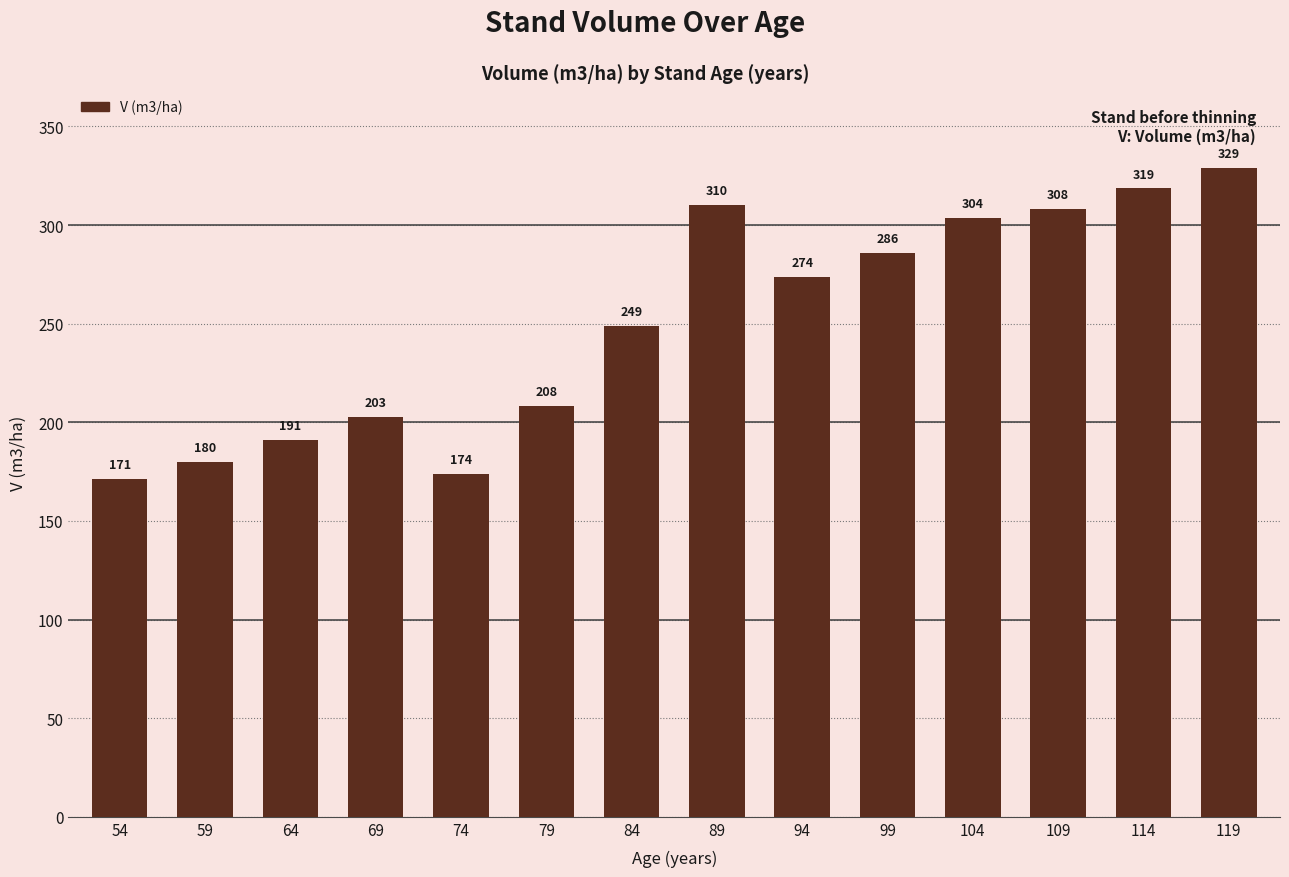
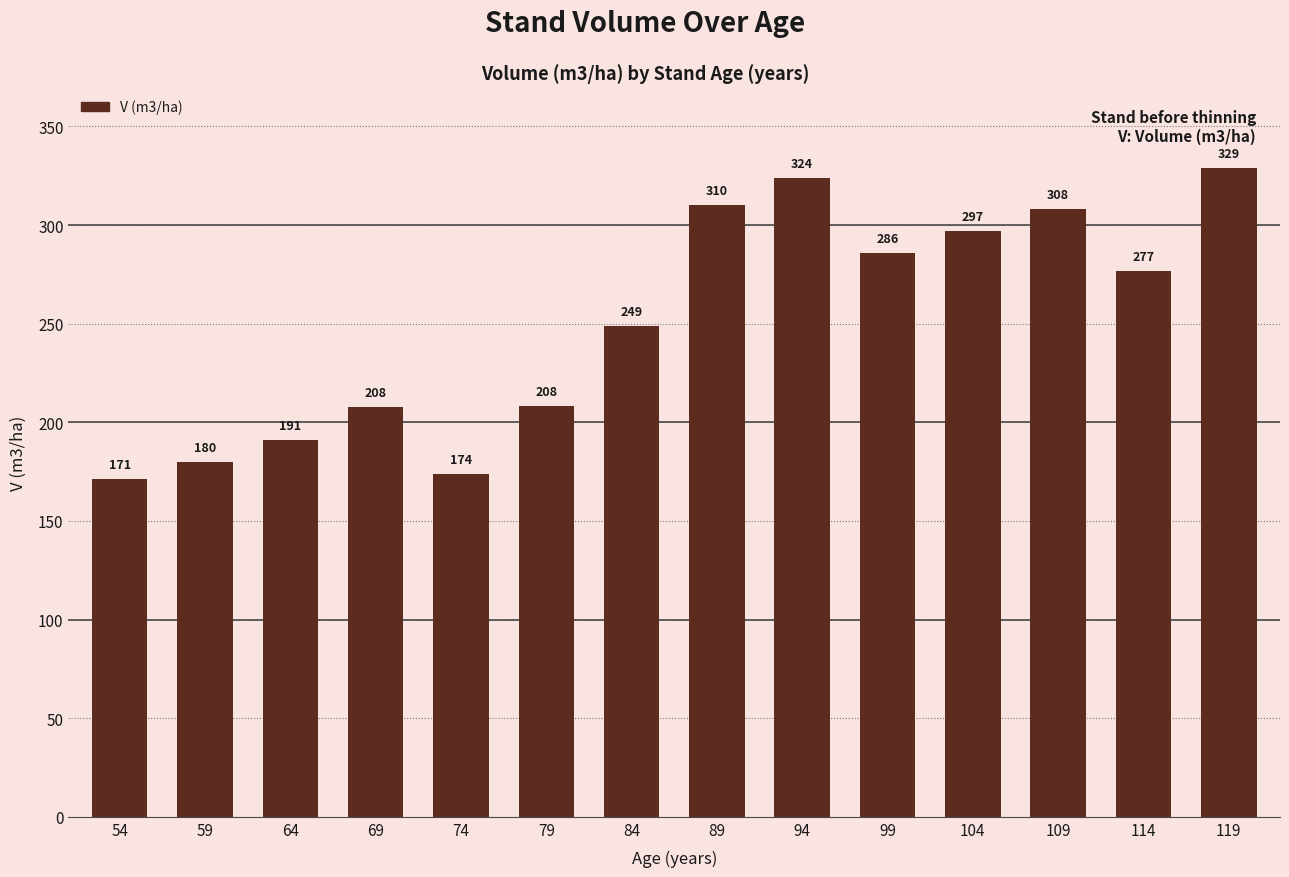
69: 203 -> 208
94: 274 -> 324
104: 304 -> 297
114: 319 -> 277
